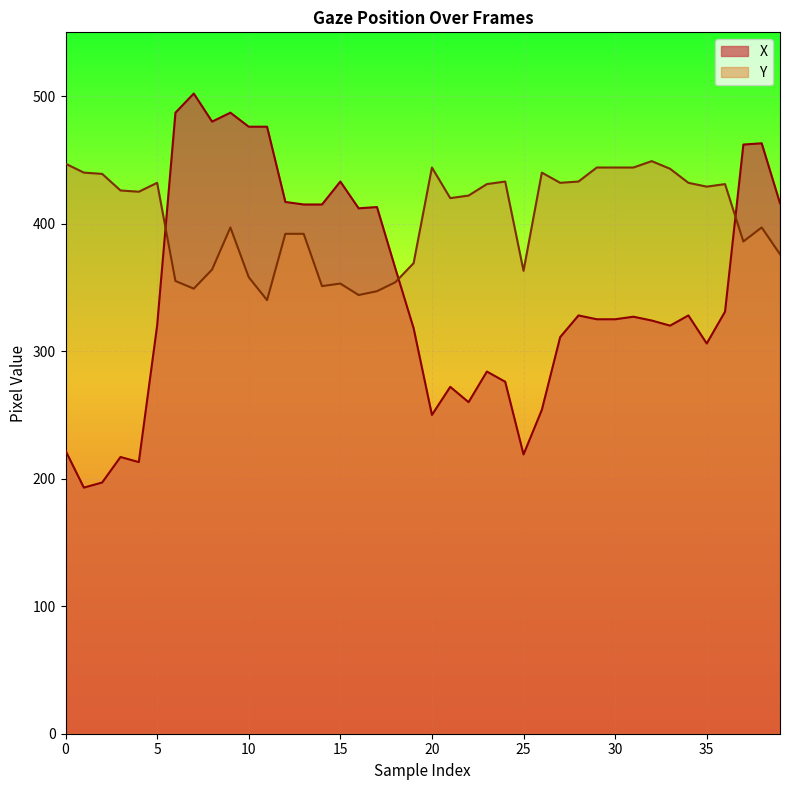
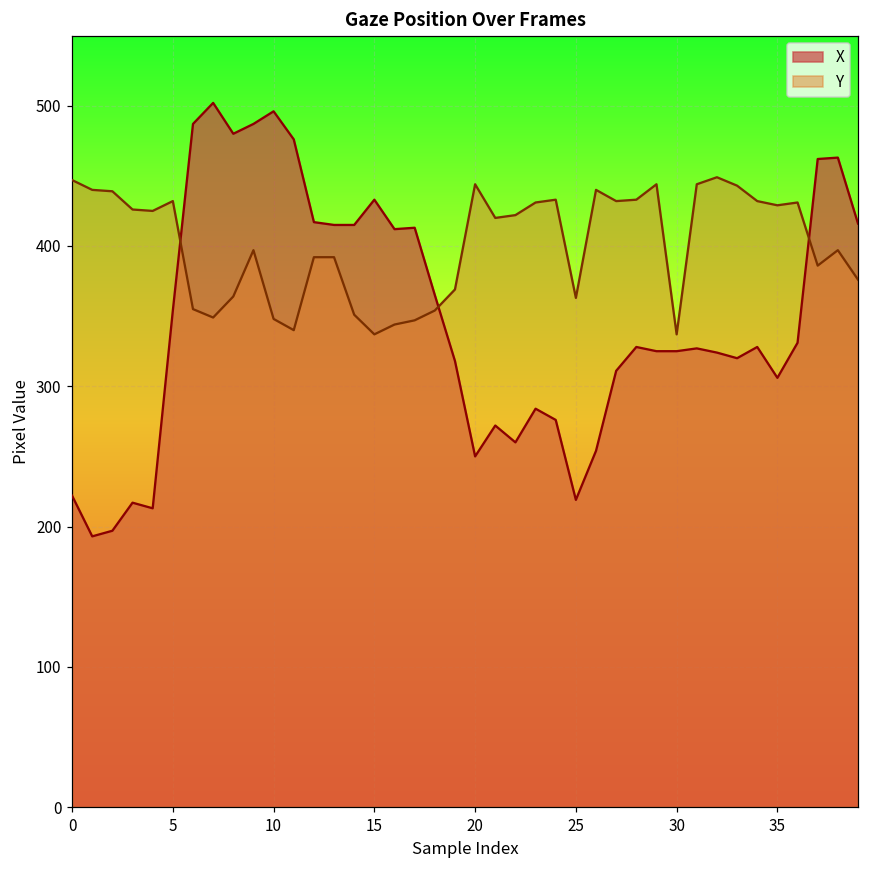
X, 5: 320 -> 354
X, 10: 476 -> 496
Y, 10: 358 -> 348
Y, 15: 353 -> 337
Y, 30: 444 -> 337
